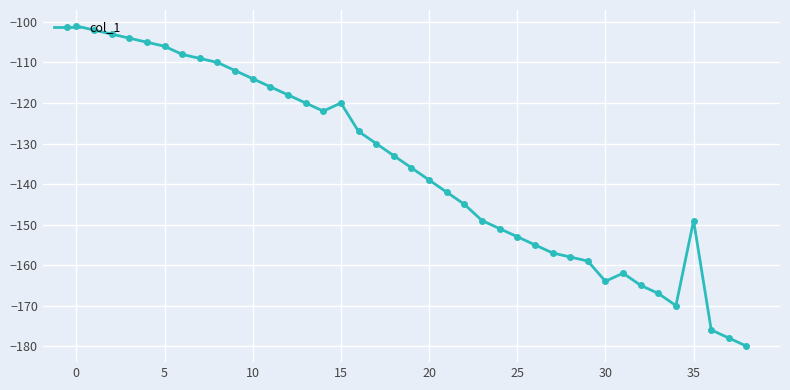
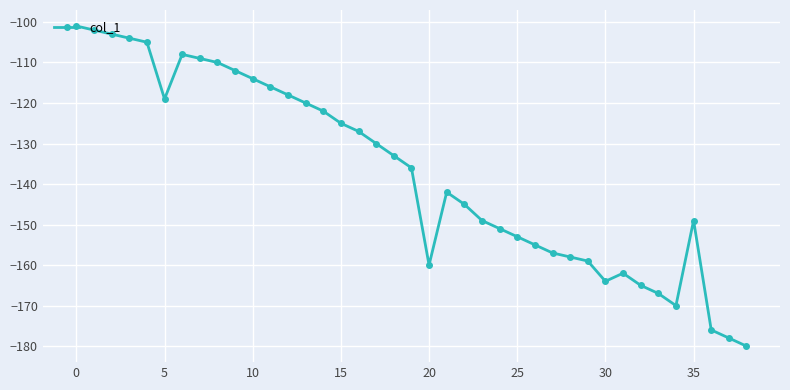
5: -106 -> -119
15: -120 -> -125
20: -139 -> -160
